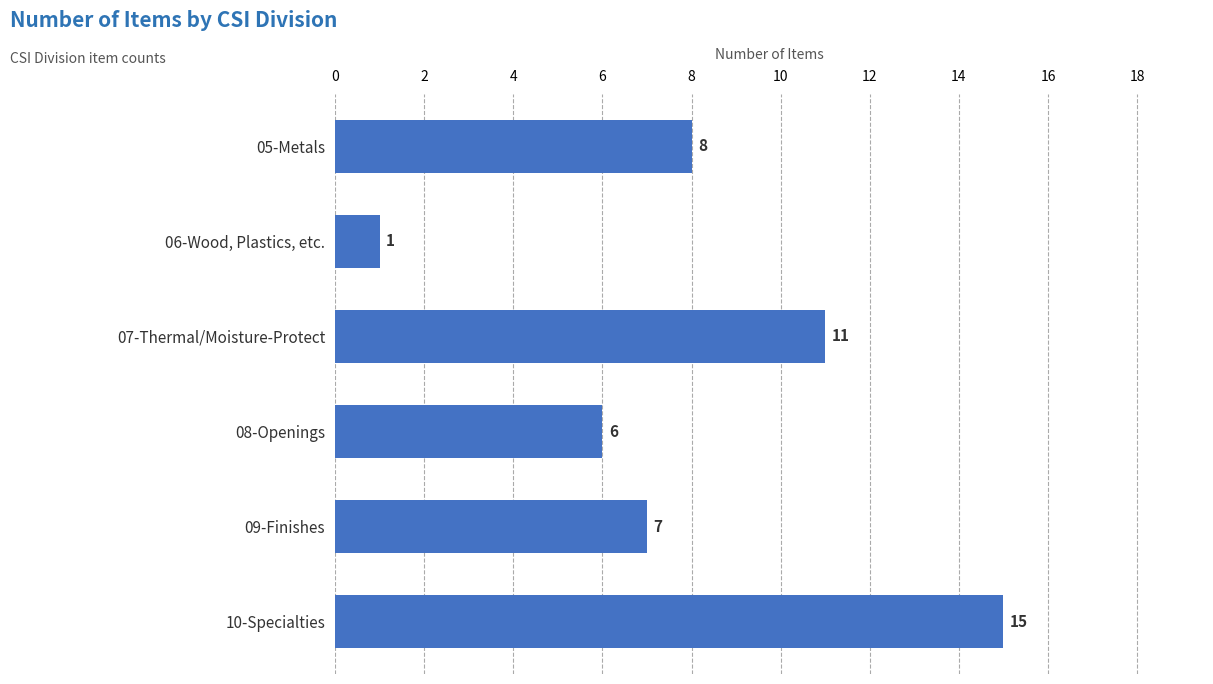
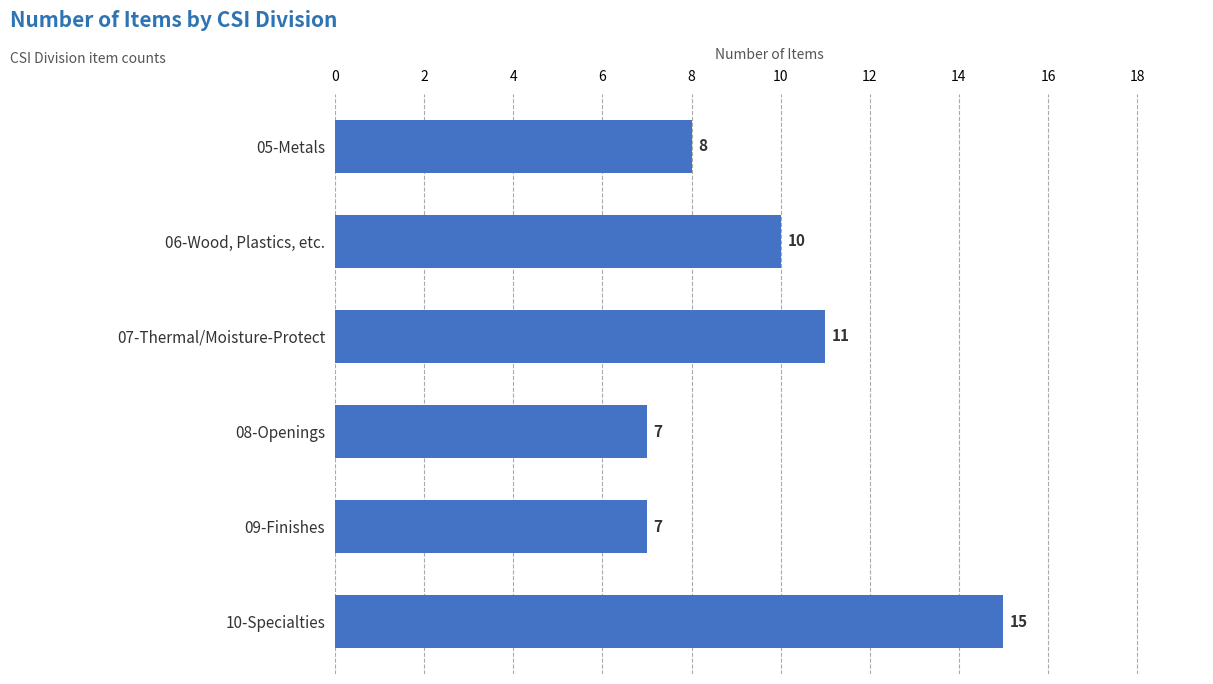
06-Wood, Plastics, etc.: 1 -> 10
08-Openings: 6 -> 7
